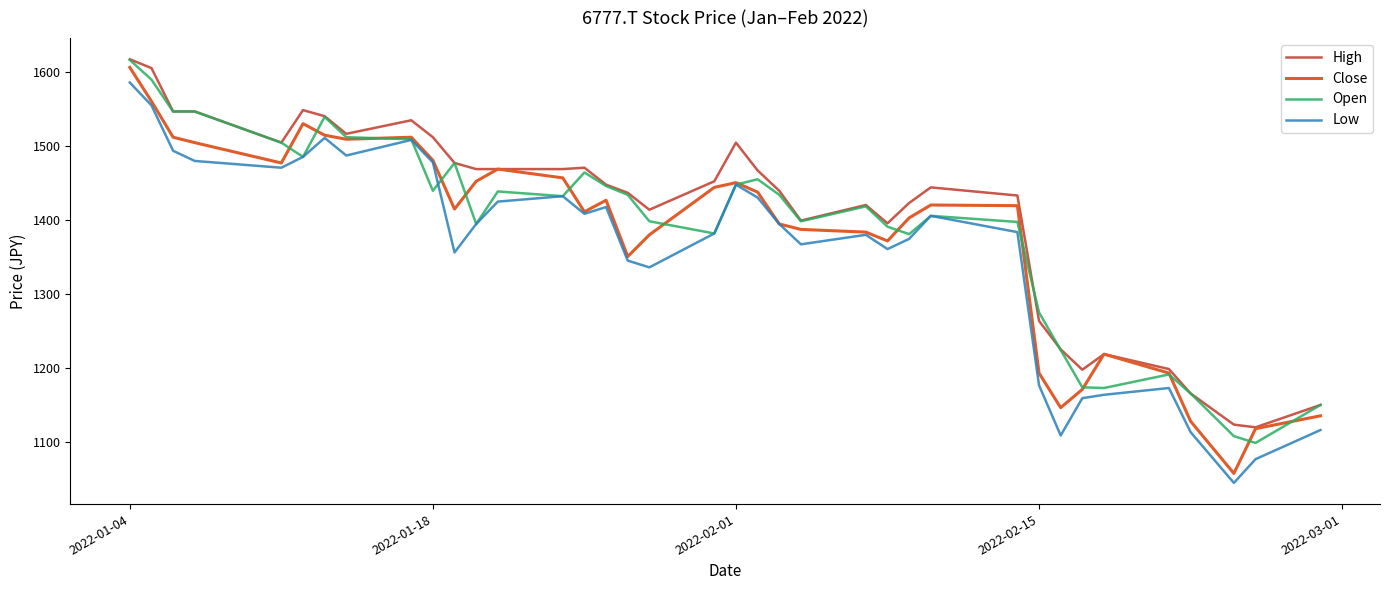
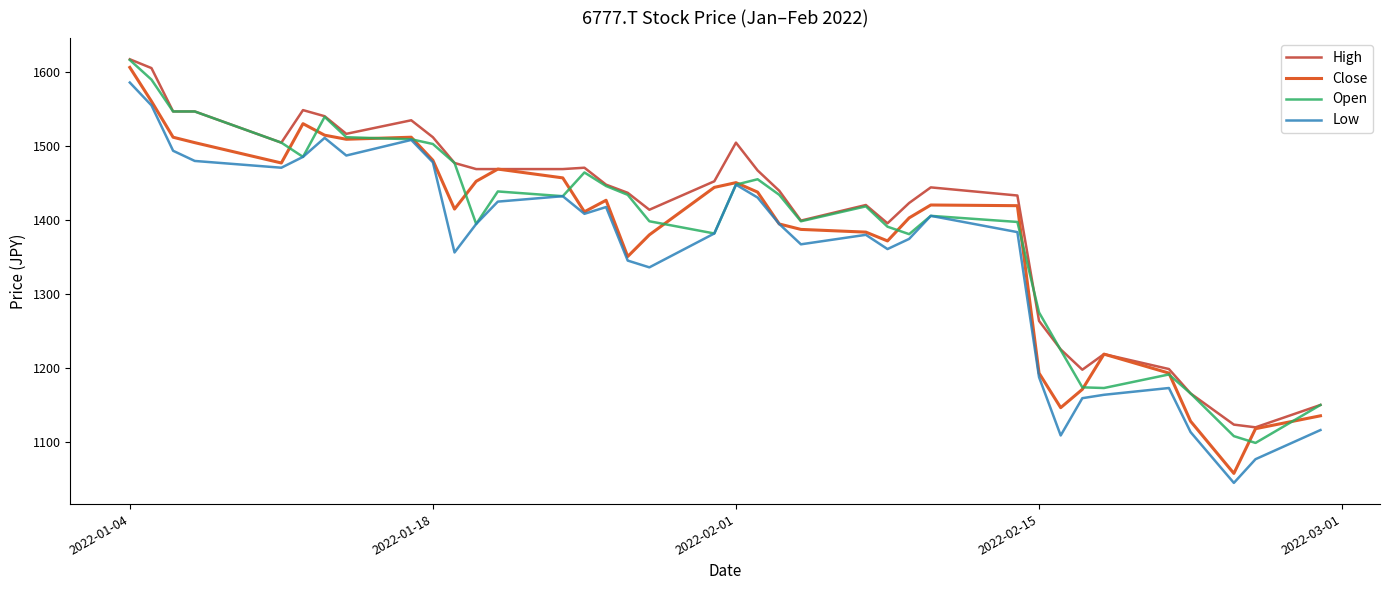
Open, 2022-01-18: 1440 -> 1500
Low, 2022-02-15: 1180 -> 1190
